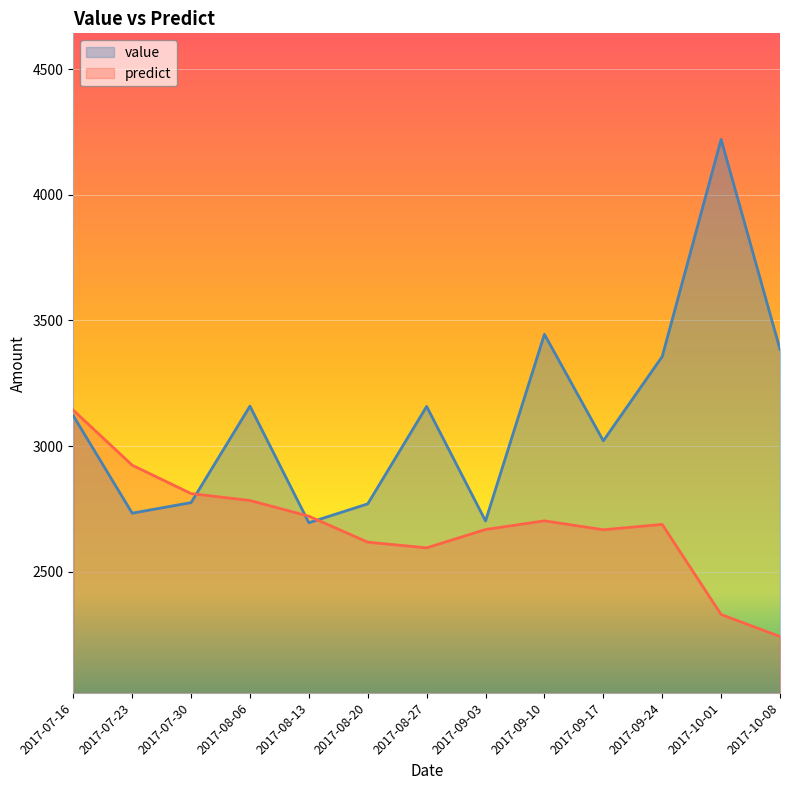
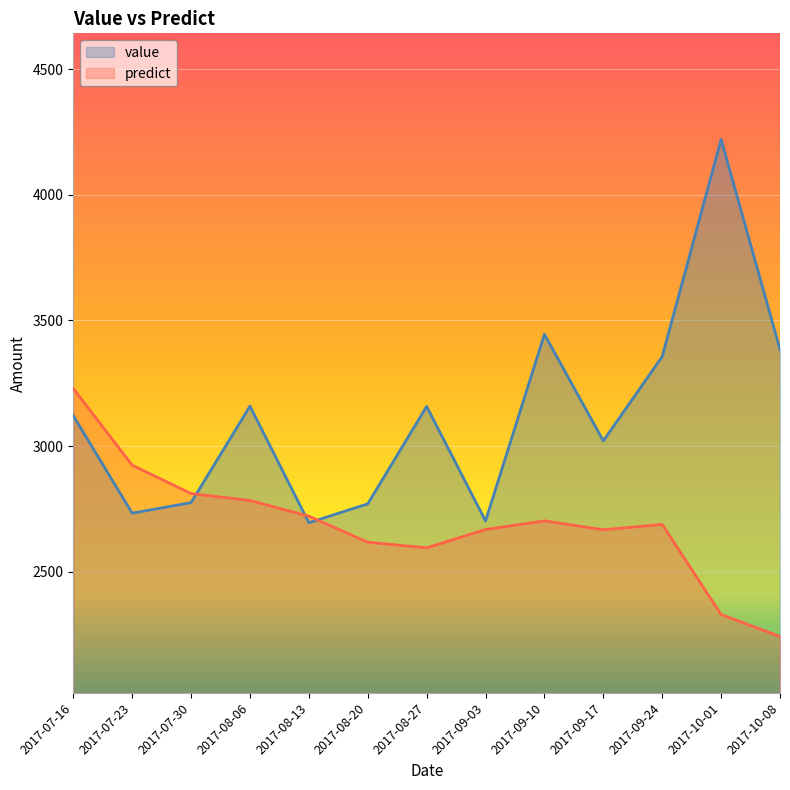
predict, 2017-07-16: 3140 -> 3230
